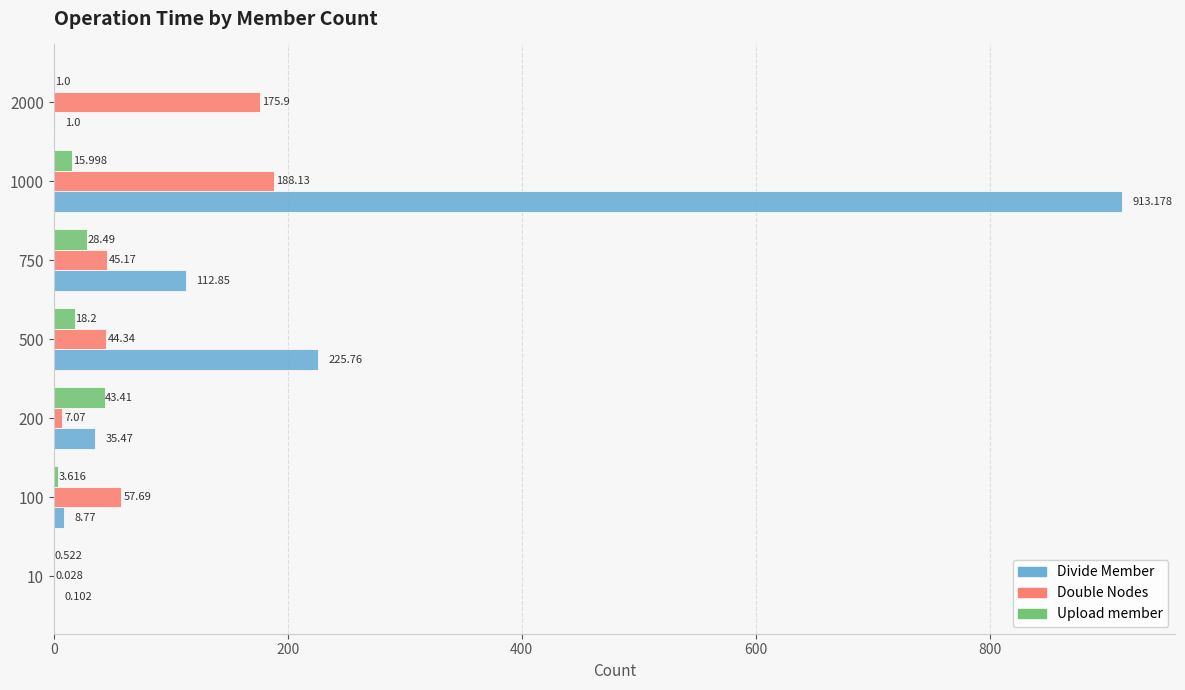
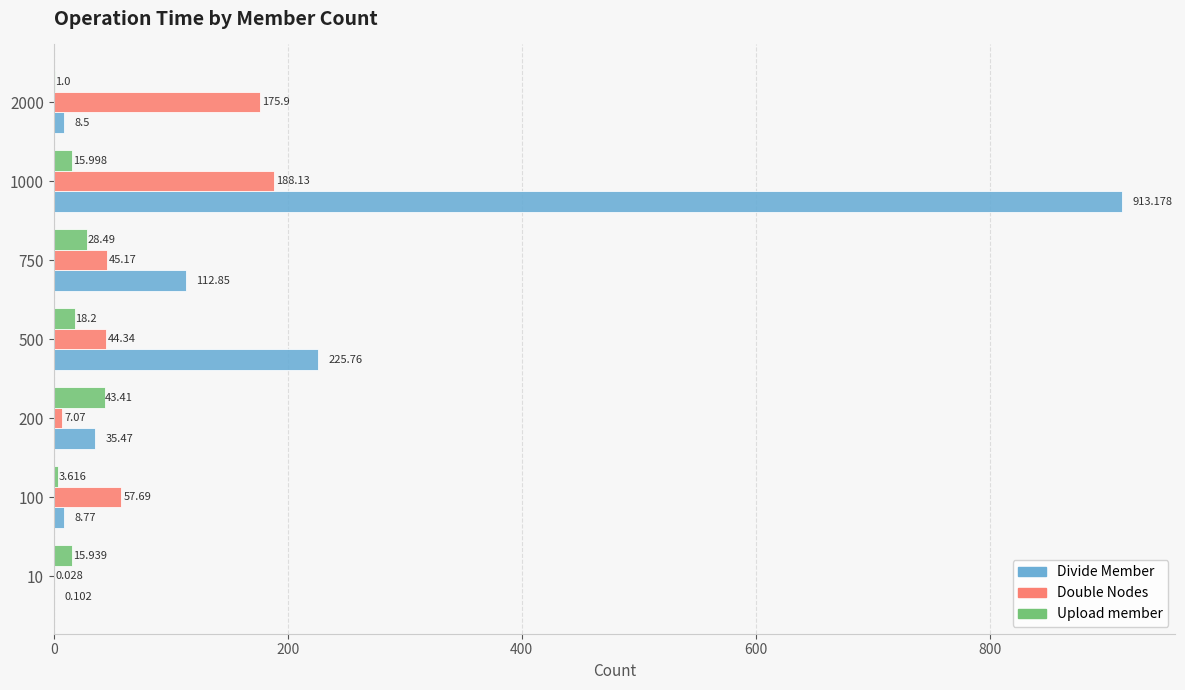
Divide Member, 2000: 1.0 -> 8.5
Upload member, 10: 0.522 -> 15.939
